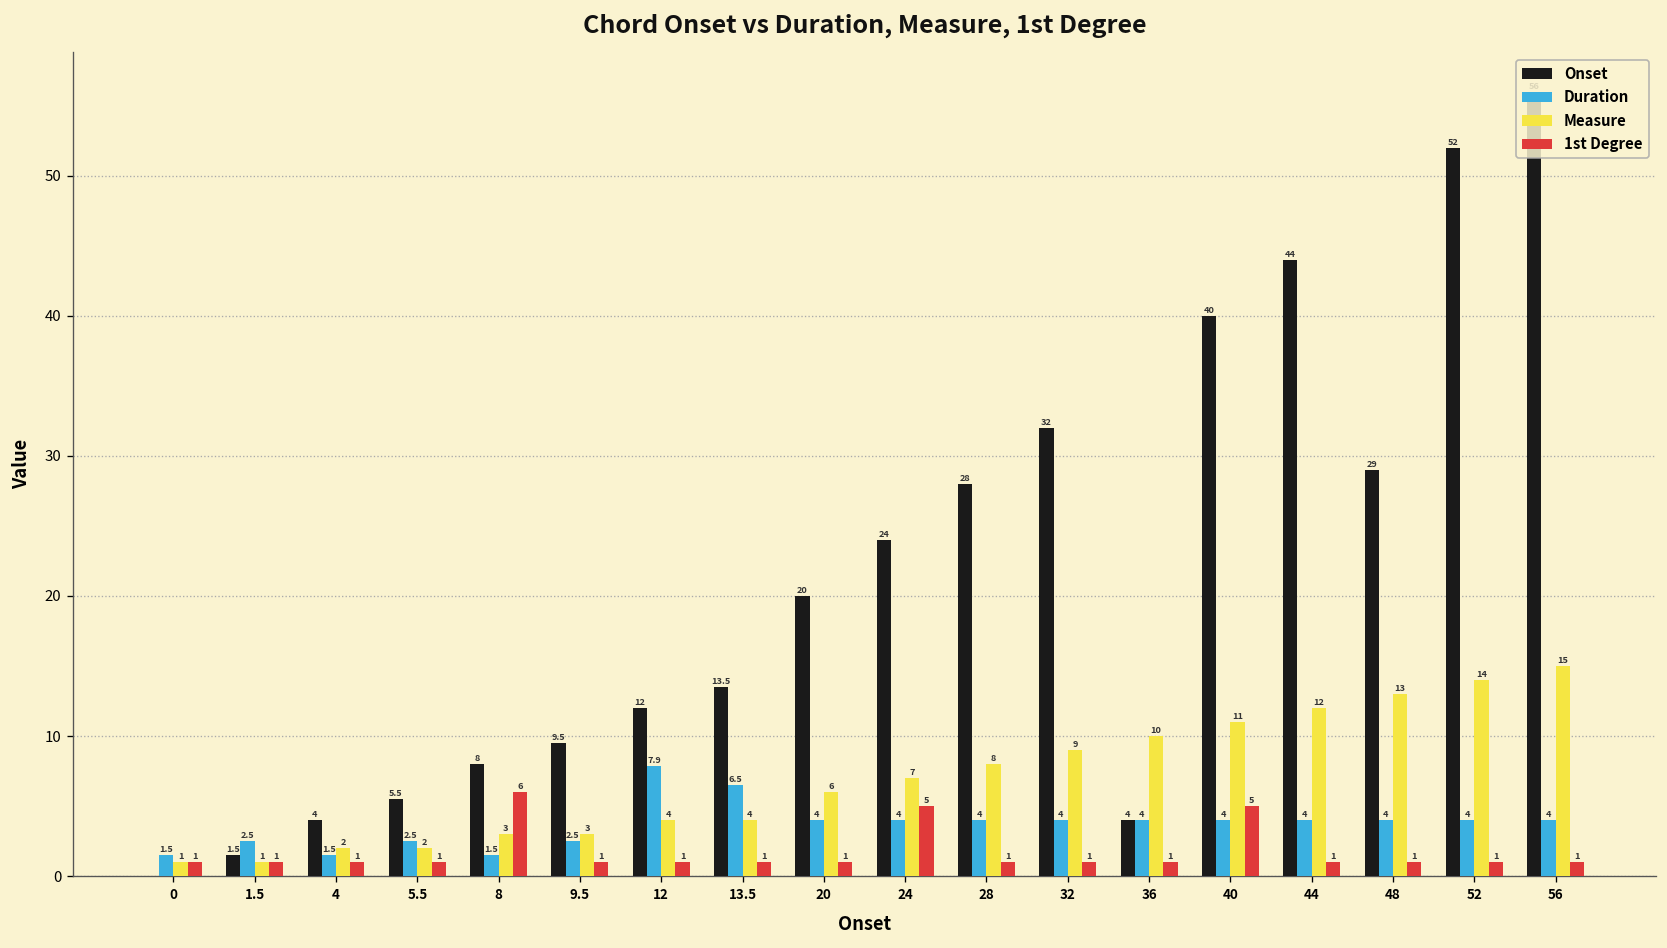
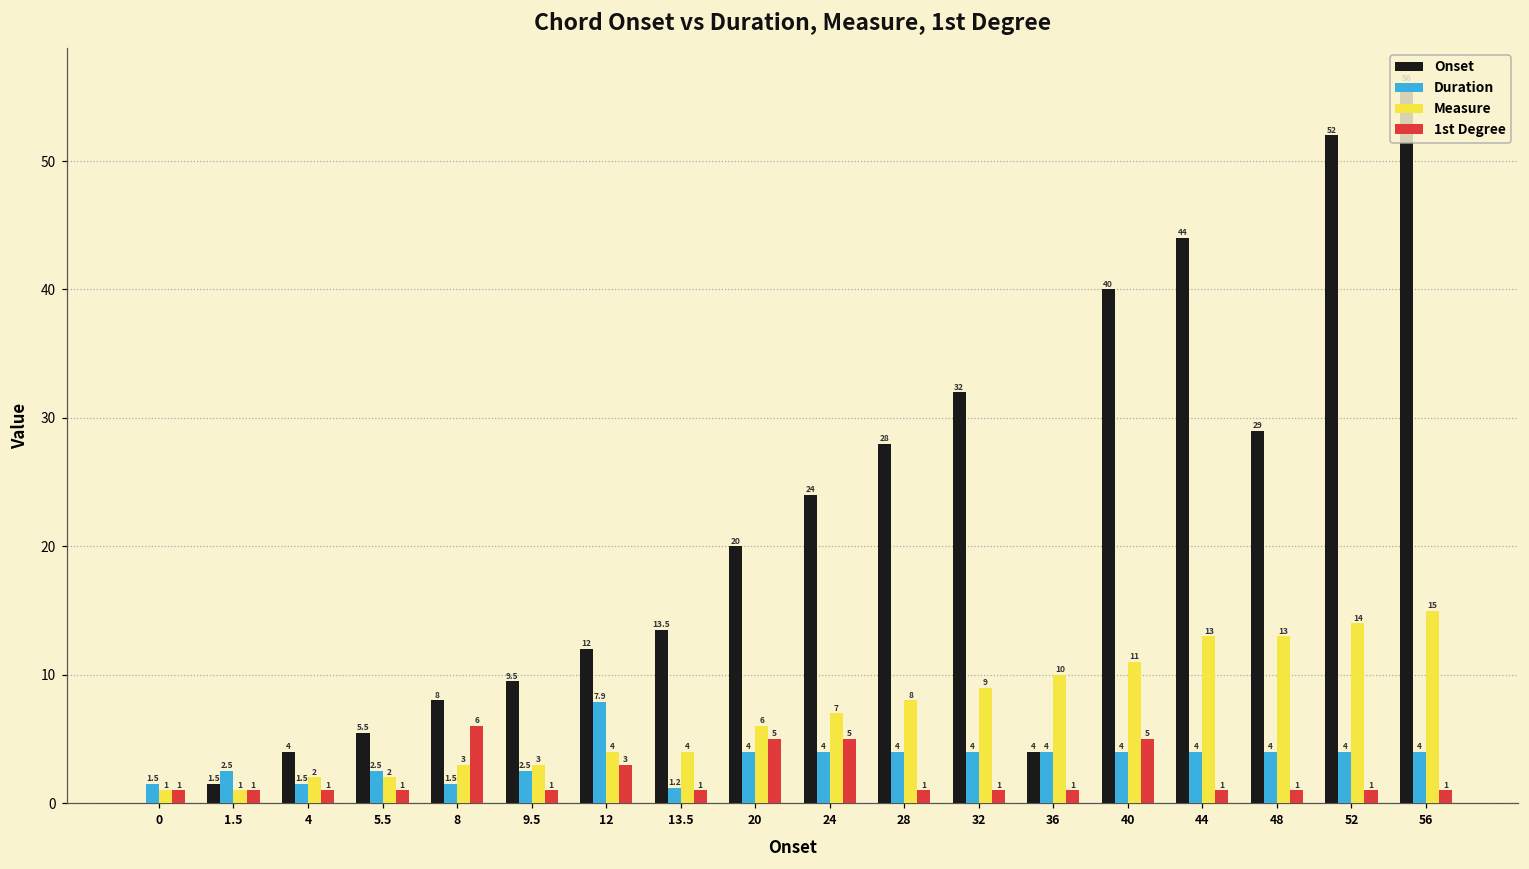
1st Degree, 12: 1 -> 3
Duration, 13.5: 6.5 -> 1.2
1st Degree, 20: 1 -> 5
Measure, 44: 12 -> 13
